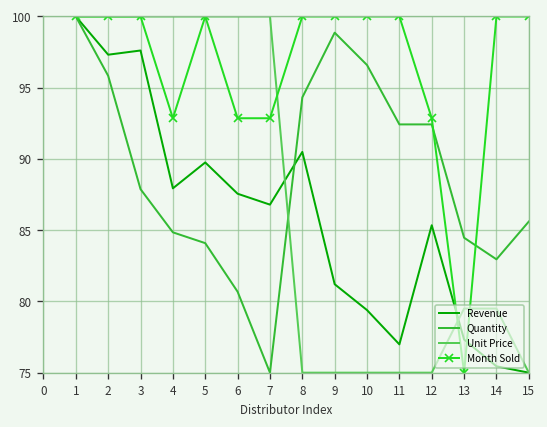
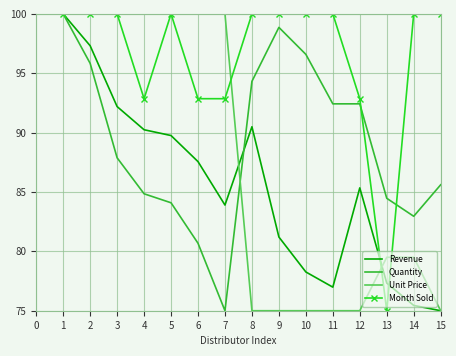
Revenue, 3: 97.6 -> 92.2
Revenue, 4: 87.9 -> 90.2
Revenue, 7: 86.8 -> 83.9
Revenue, 10: 79.4 -> 78.3
